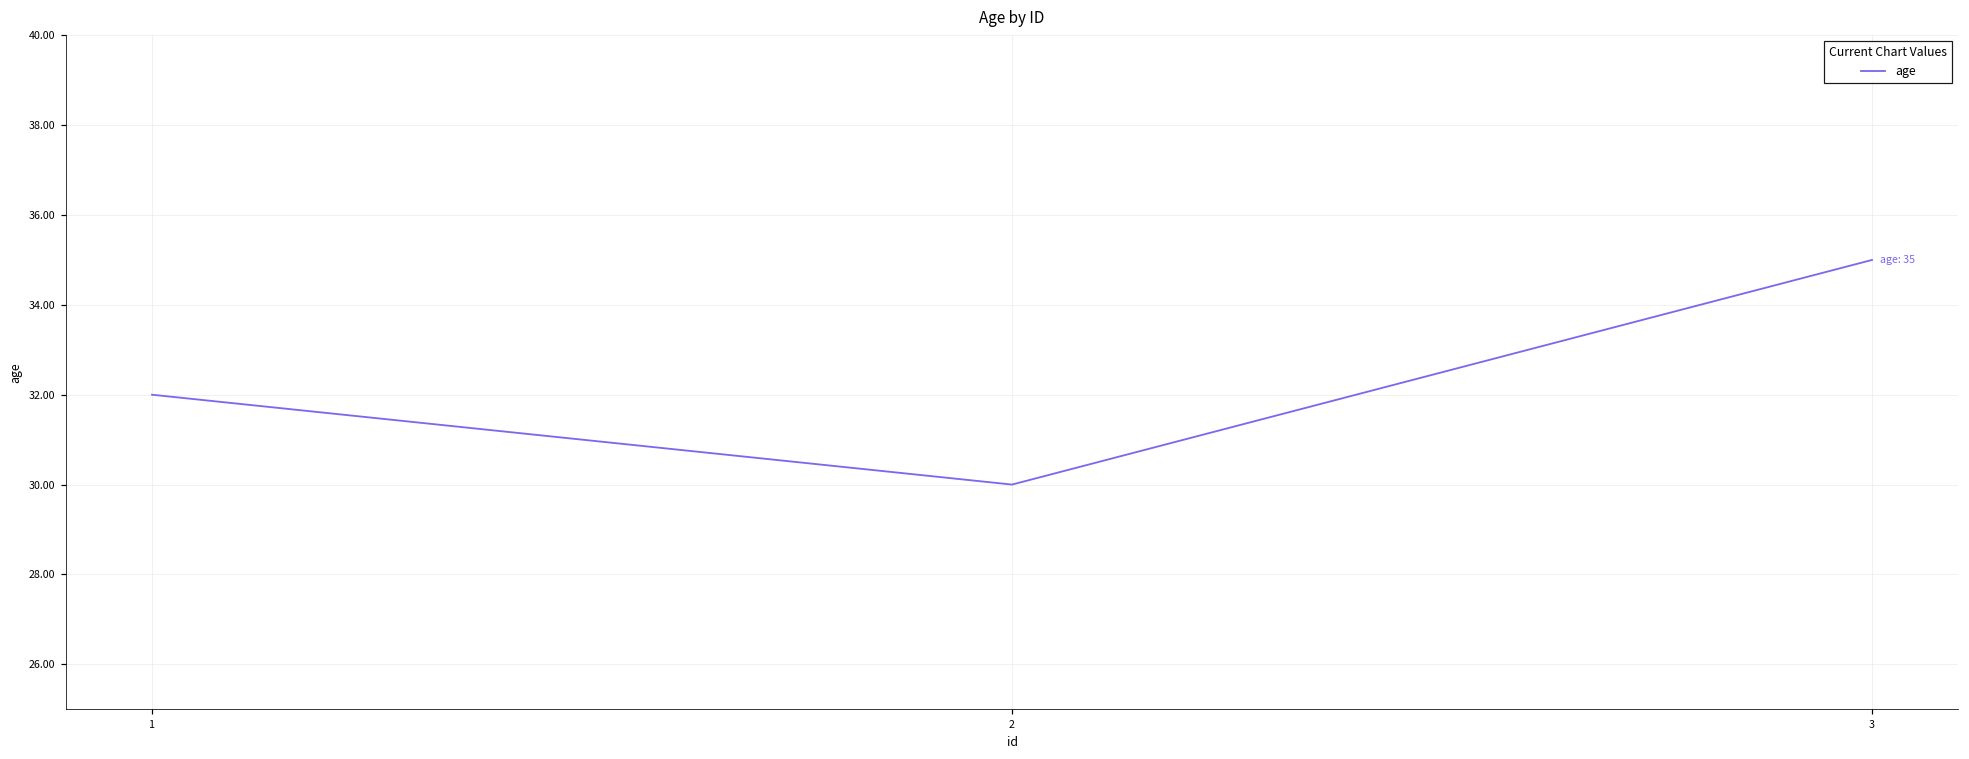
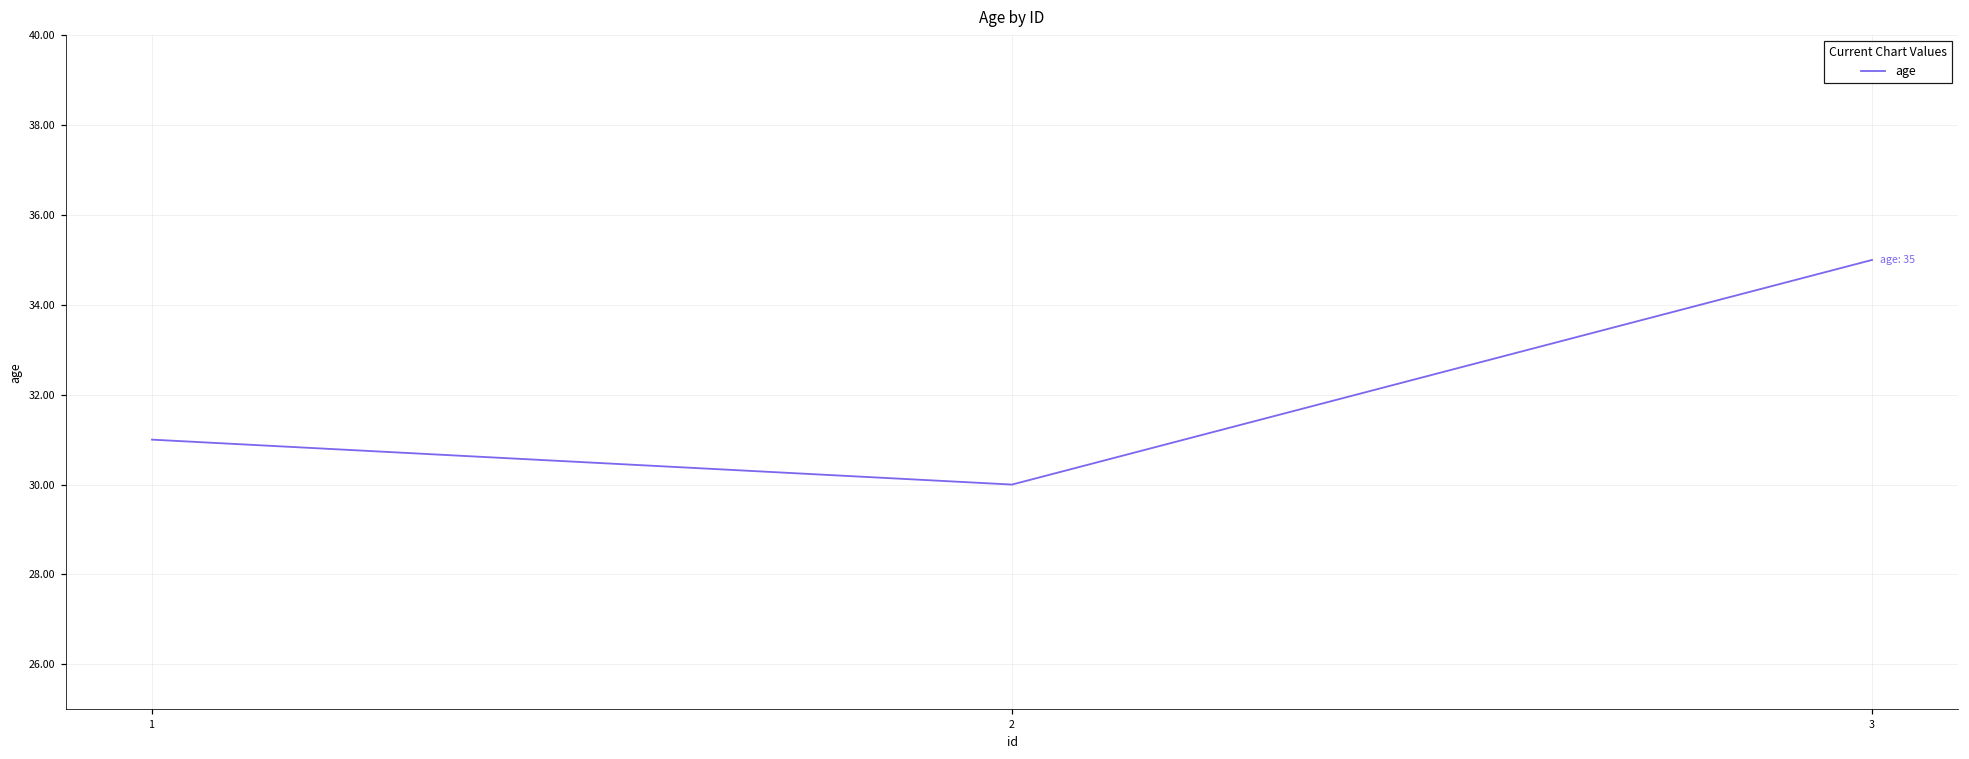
1: 32 -> 31
